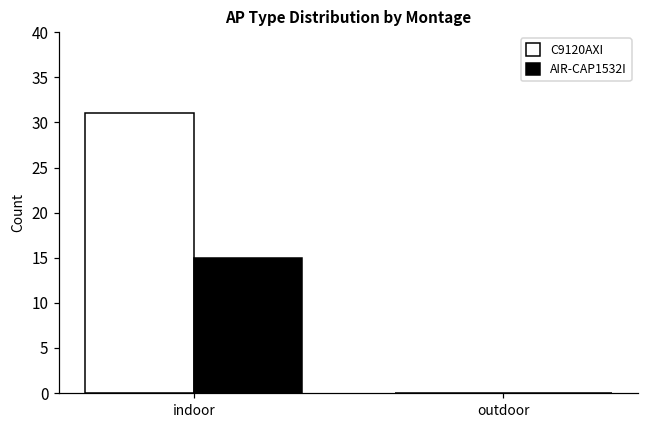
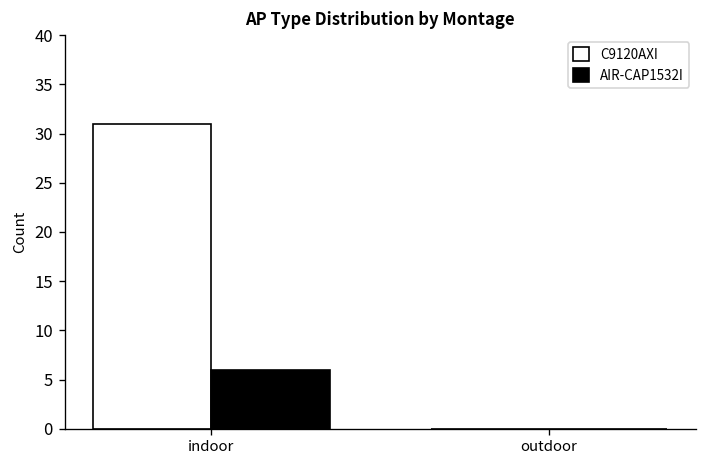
AIR-CAP1532I, indoor: 15 -> 6
